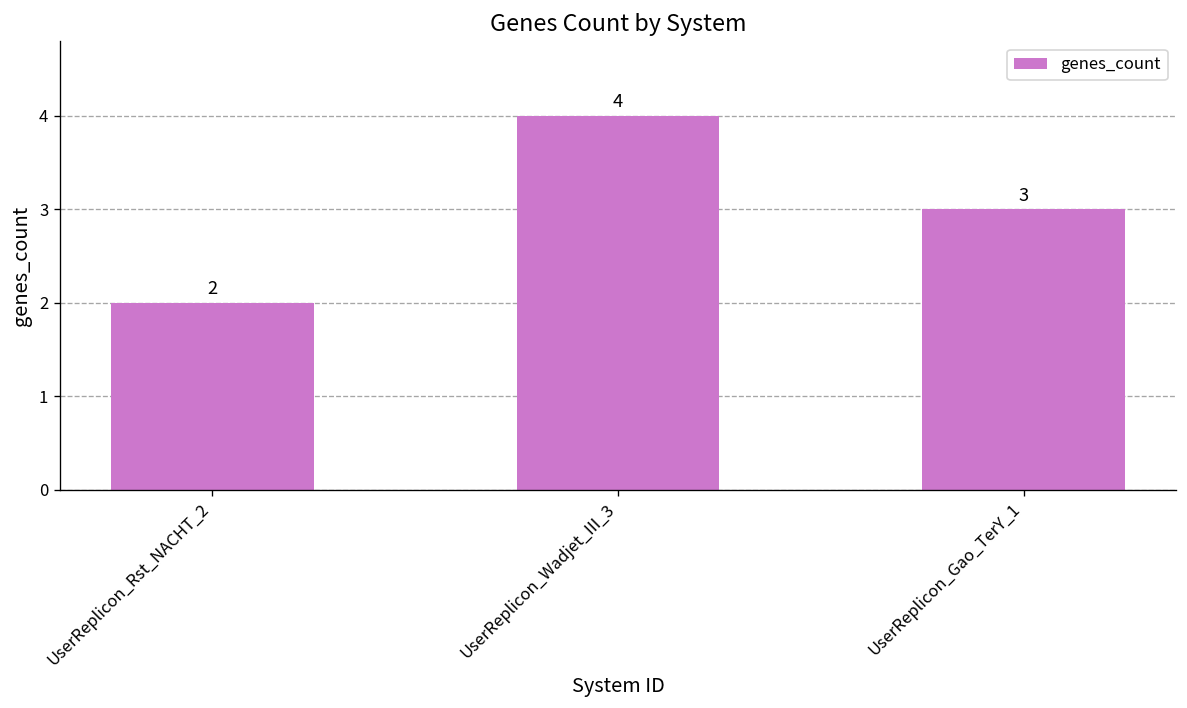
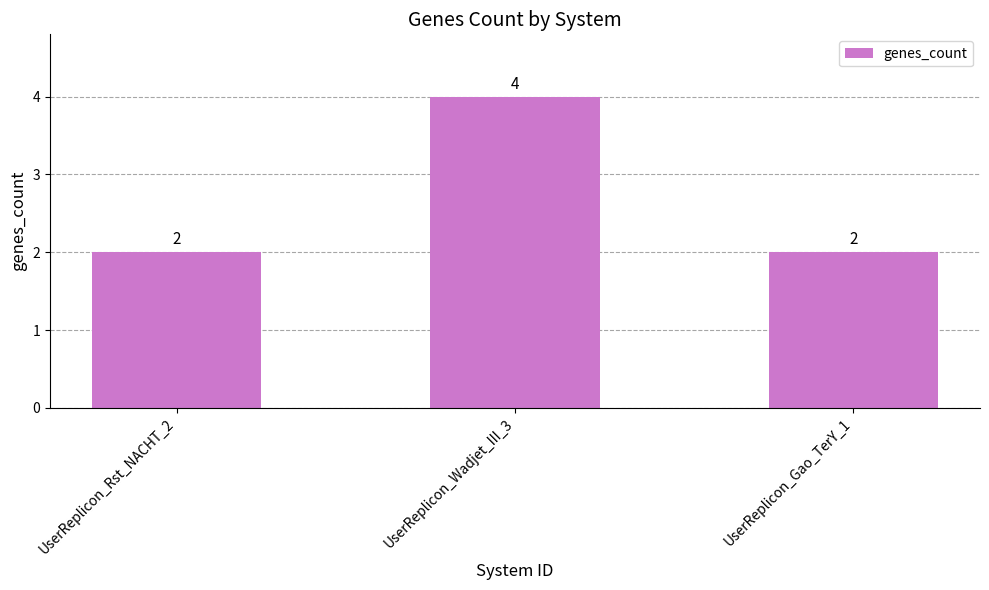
UserReplicon_Gao_TerY_1: 3 -> 2
